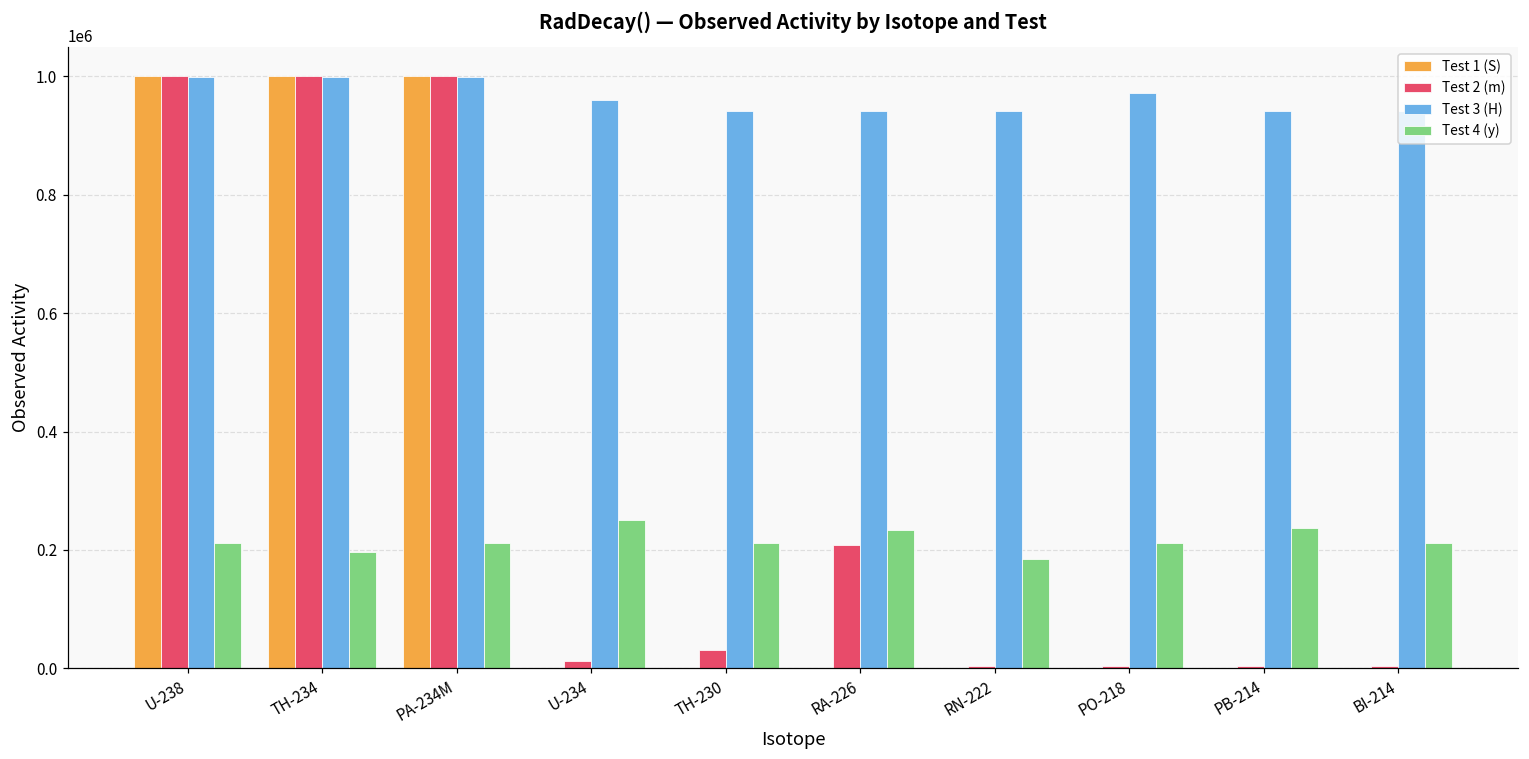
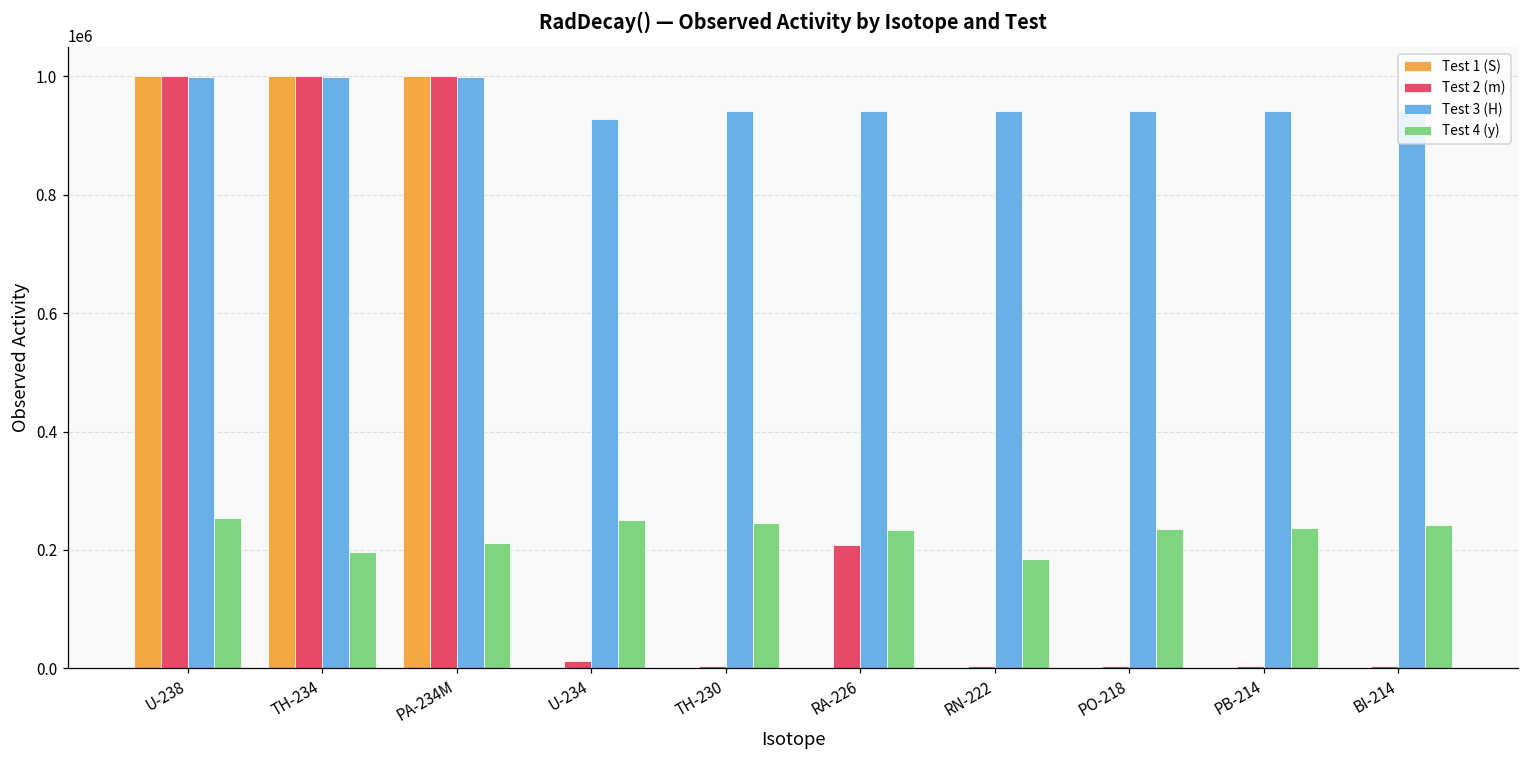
Test 4 (y), U-238: 210000 -> 250000
Test 3 (H), U-234: 960000 -> 930000
Test 2 (m), TH-230: 30000 -> 0
Test 4 (y), TH-230: 210000 -> 250000
Test 3 (H), PO-218: 970000 -> 940000
Test 4 (y), PO-218: 210000 -> 240000
Test 4 (y), BI-214: 210000 -> 240000
